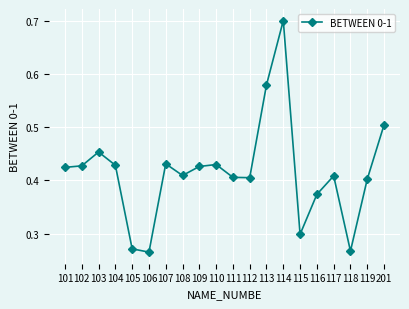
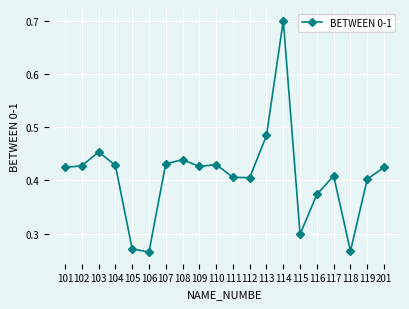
108: 0.41 -> 0.44
113: 0.58 -> 0.48
201: 0.50 -> 0.42
